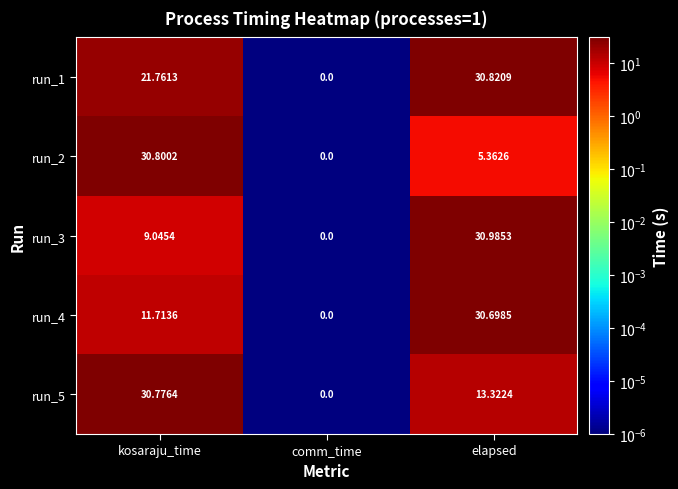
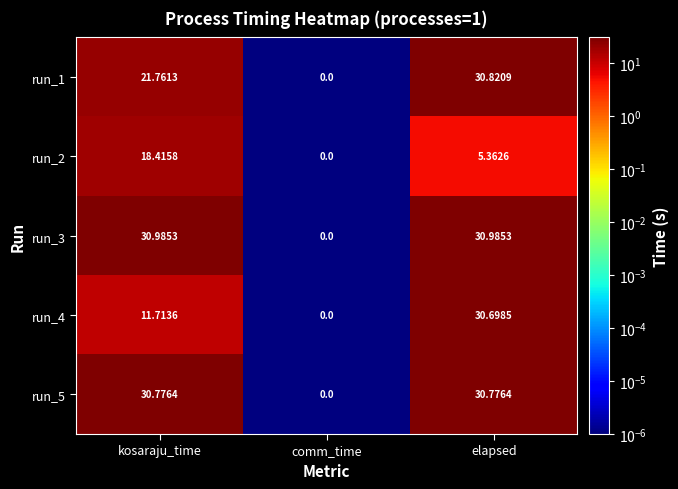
run_2, kosaraju_time: 30.8002 -> 18.4158
run_3, kosaraju_time: 9.0454 -> 30.9853
run_5, elapsed: 13.3224 -> 30.7764
